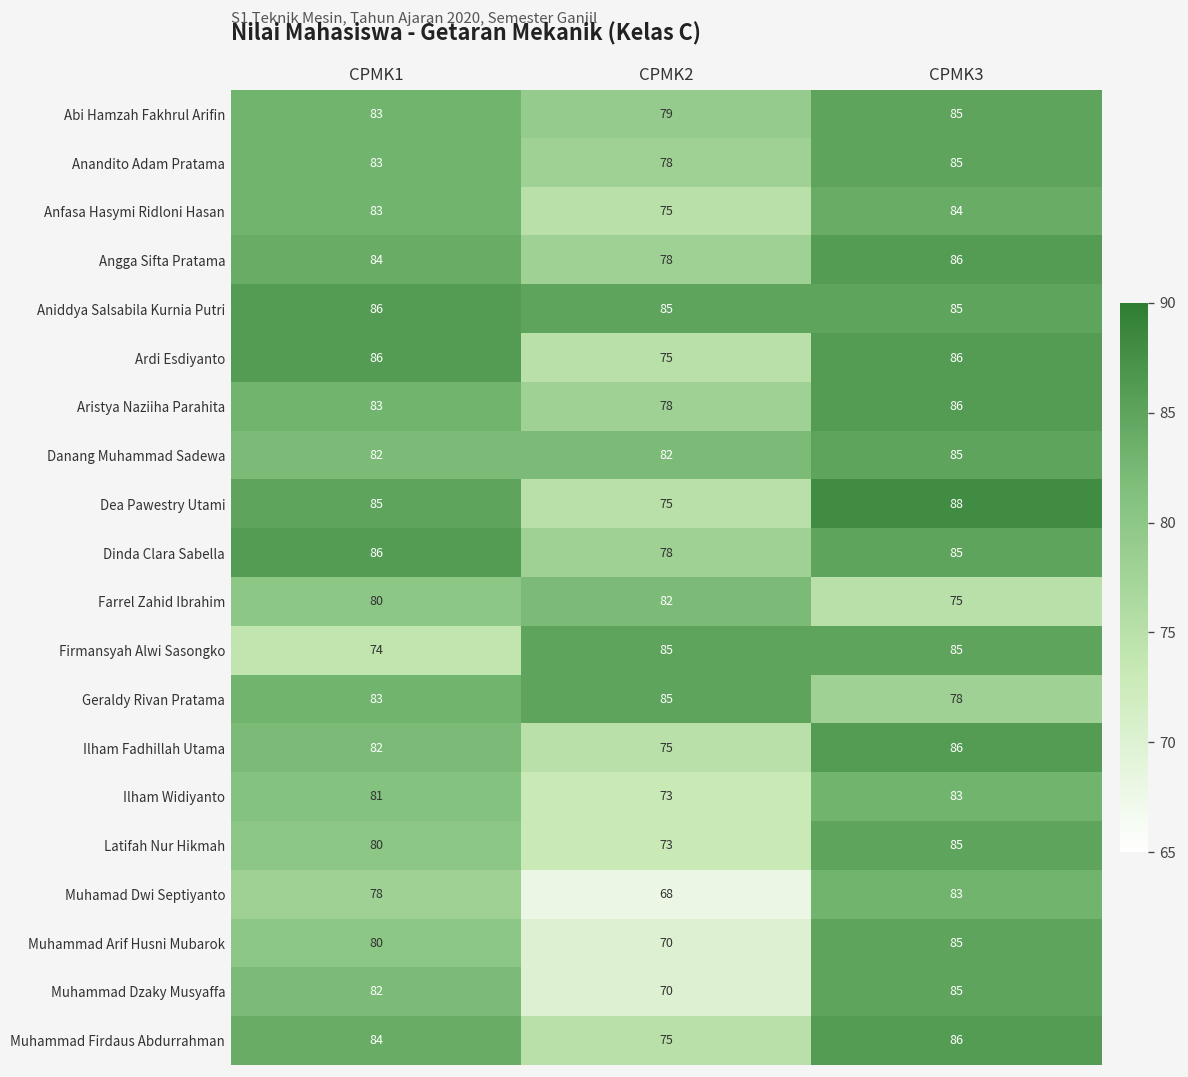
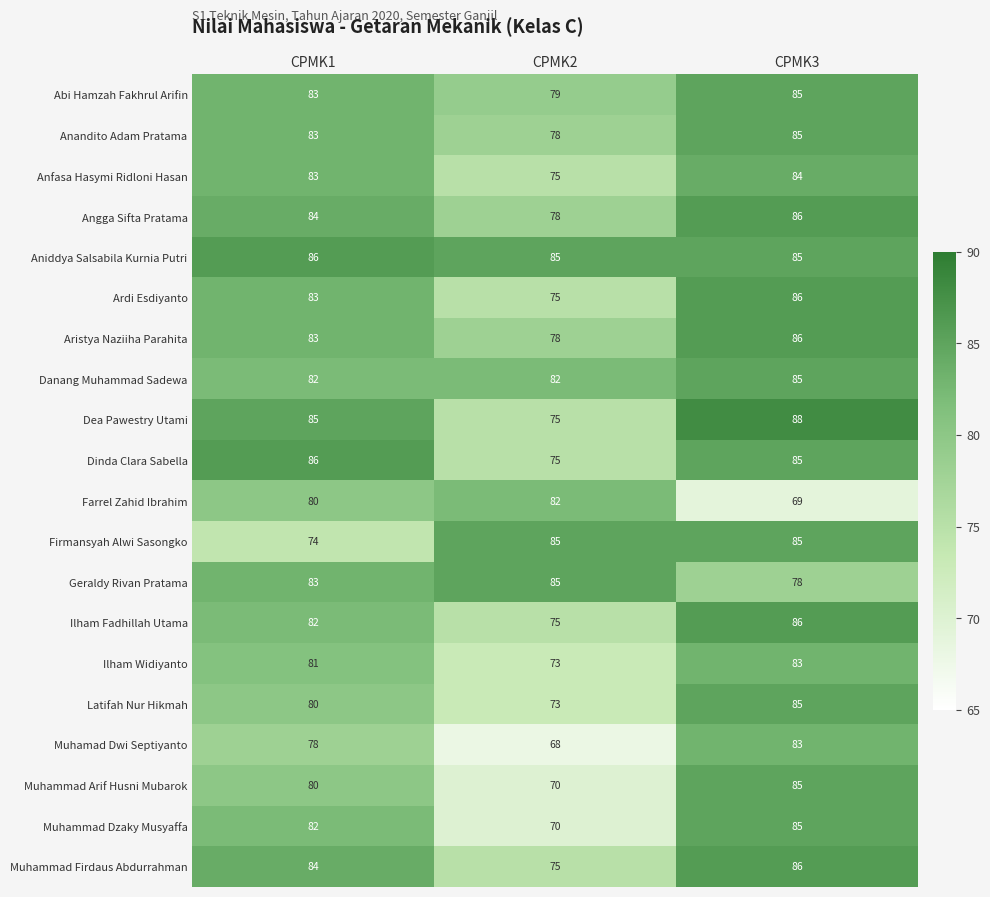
Ardi Esdiyanto, CPMK1: 86 -> 83
Dinda Clara Sabella, CPMK2: 78 -> 75
Farrel Zahid Ibrahim, CPMK3: 75 -> 69
